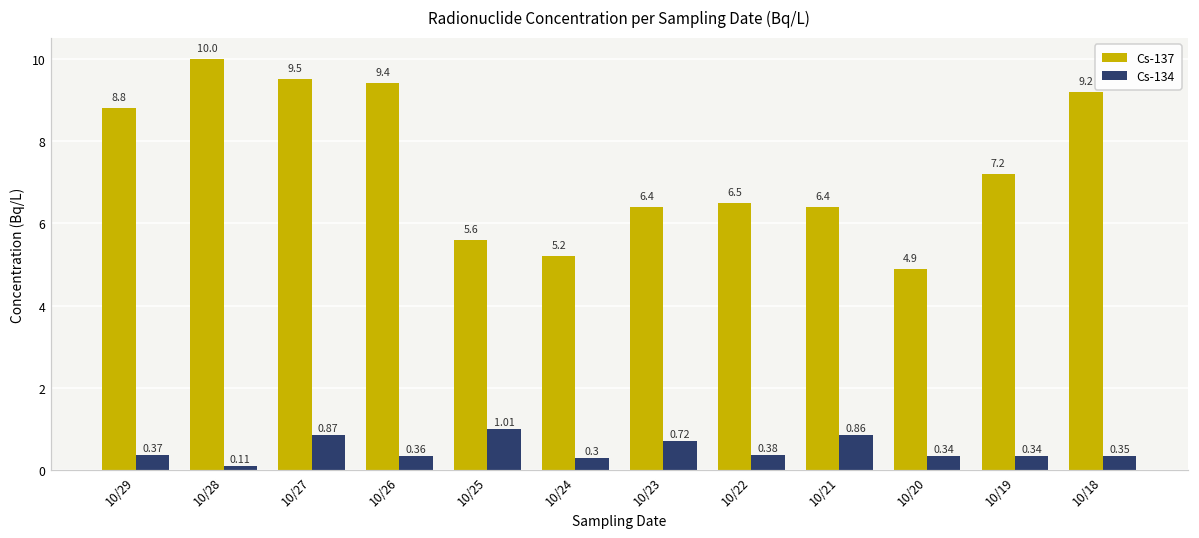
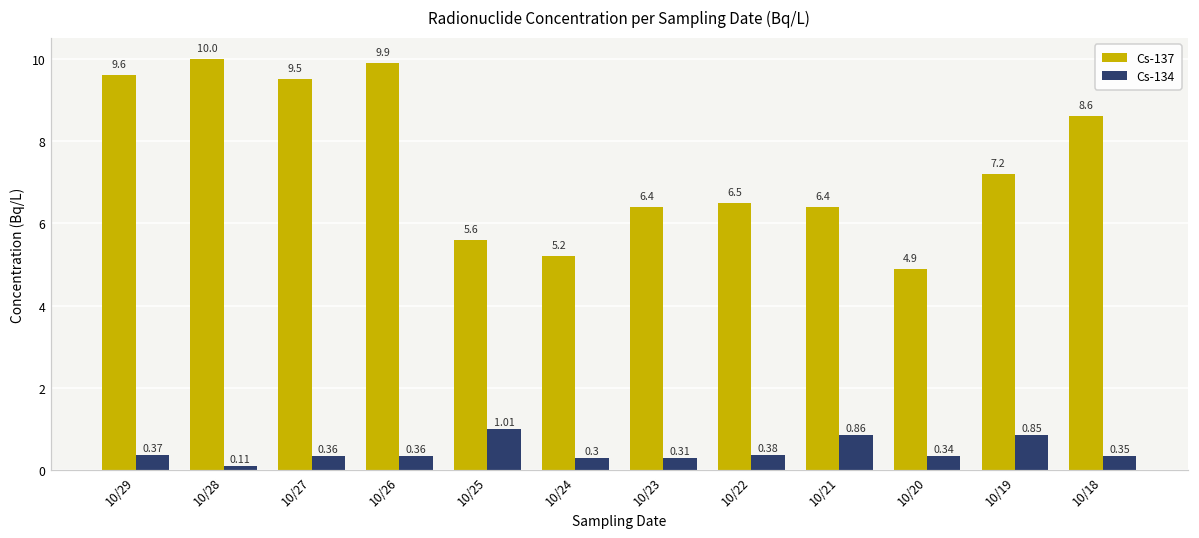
Cs-137, 10/29: 8.8 -> 9.6
Cs-134, 10/27: 0.87 -> 0.36
Cs-137, 10/26: 9.4 -> 9.9
Cs-134, 10/23: 0.72 -> 0.31
Cs-134, 10/19: 0.34 -> 0.85
Cs-137, 10/18: 9.2 -> 8.6
